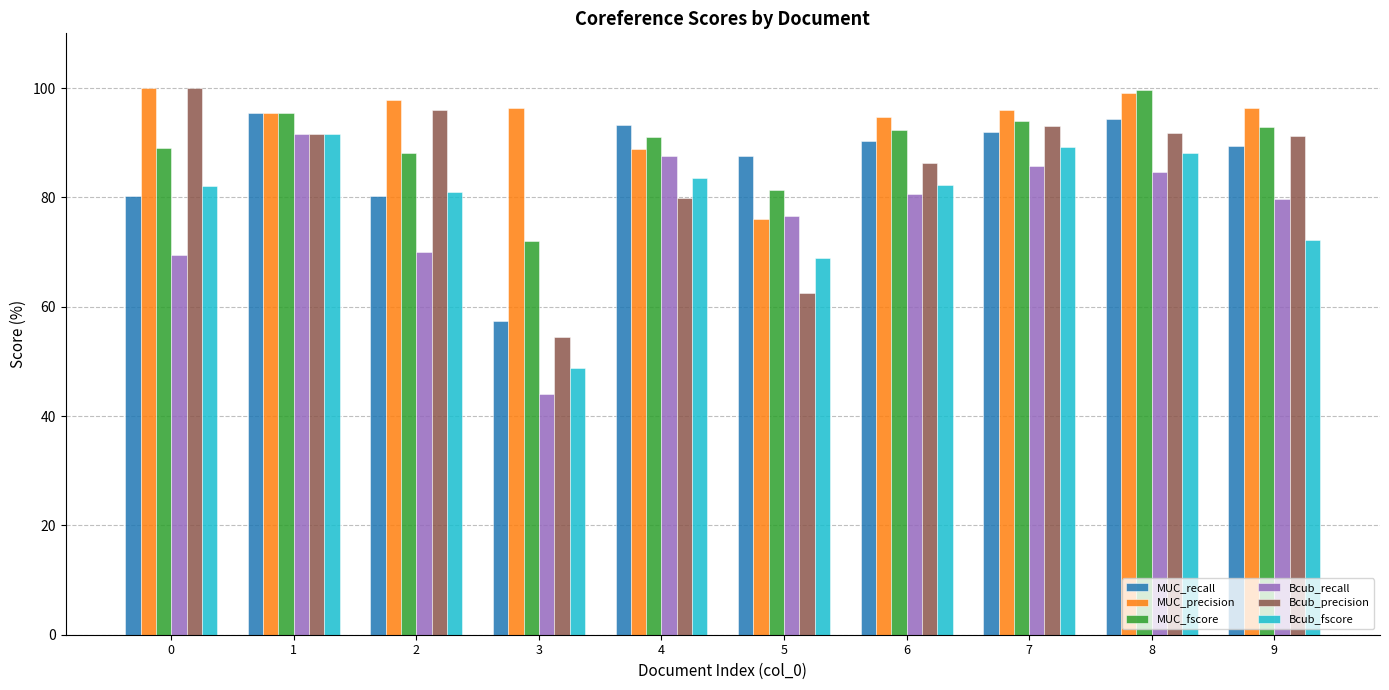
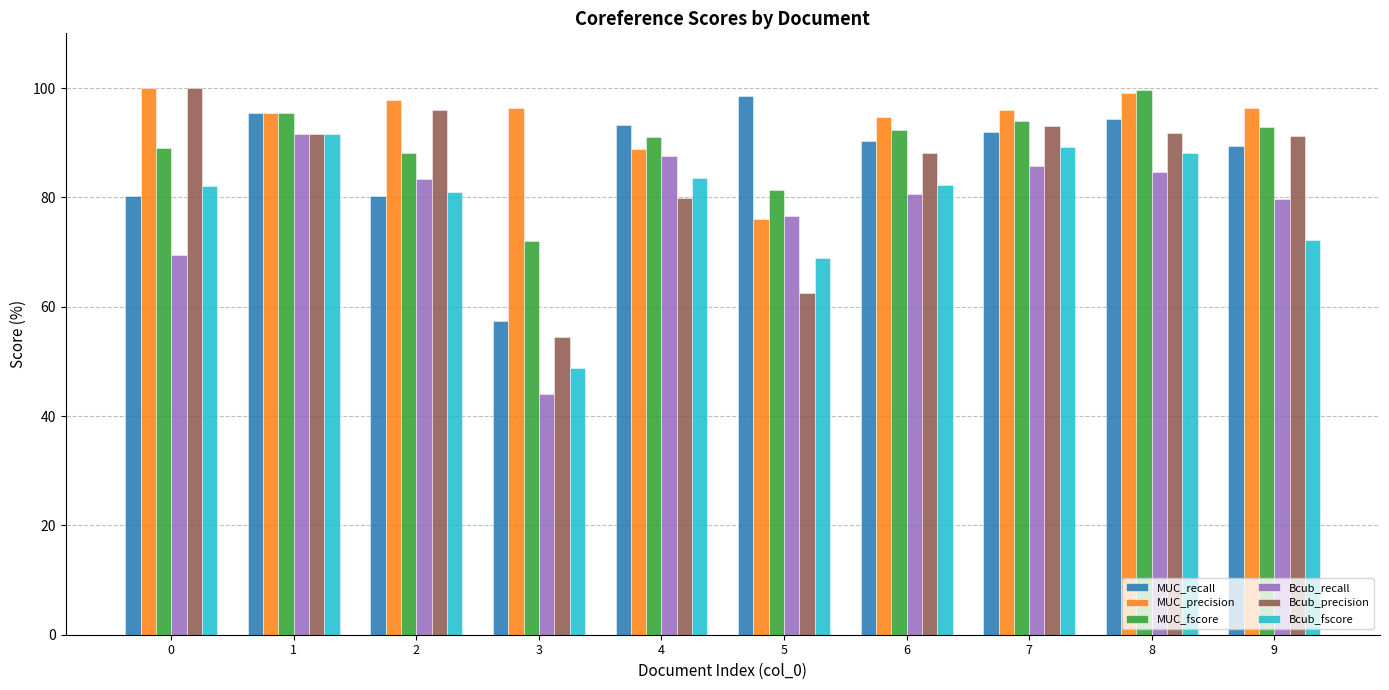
Bcub_recall, 2: 70 -> 83
MUC_recall, 5: 88 -> 99
Bcub_precision, 6: 86 -> 88
